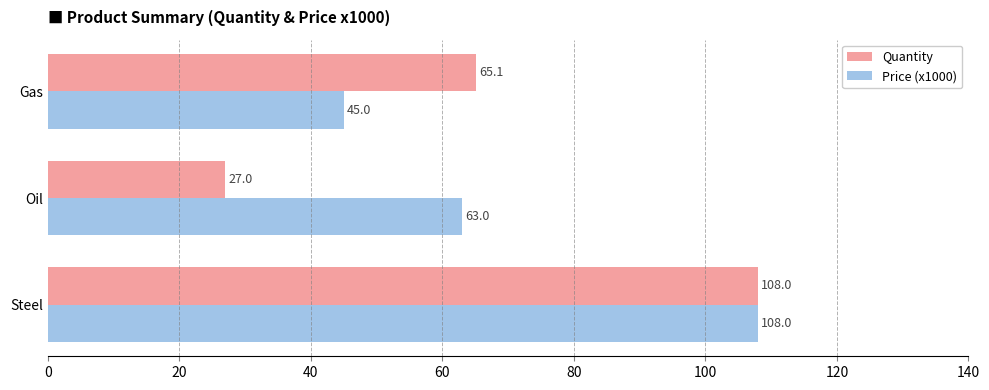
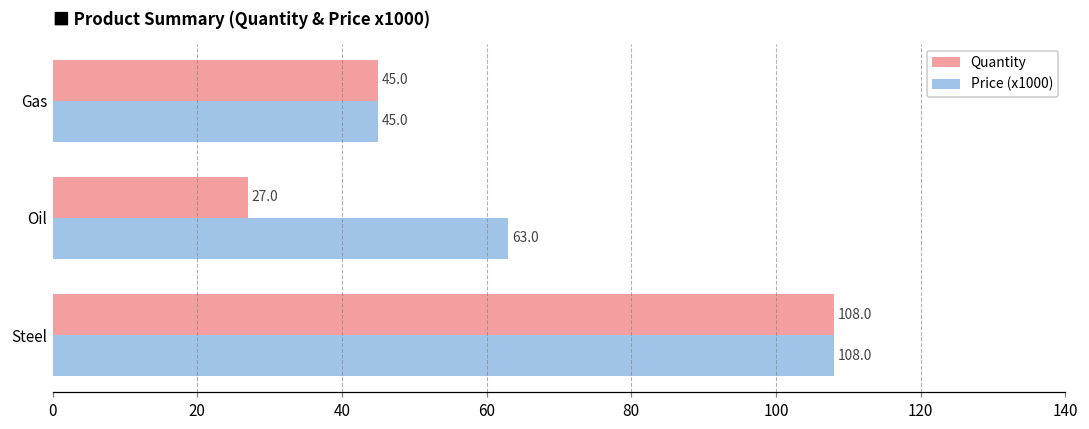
Quantity, Gas: 65.1 -> 45.0
